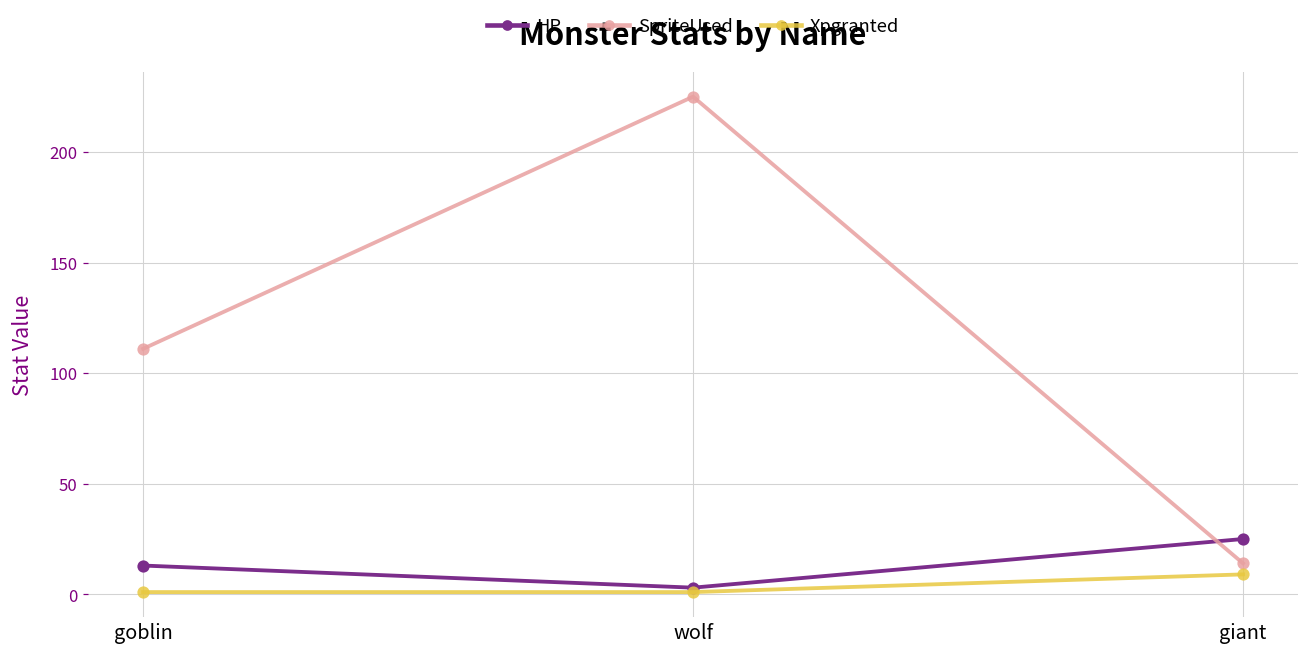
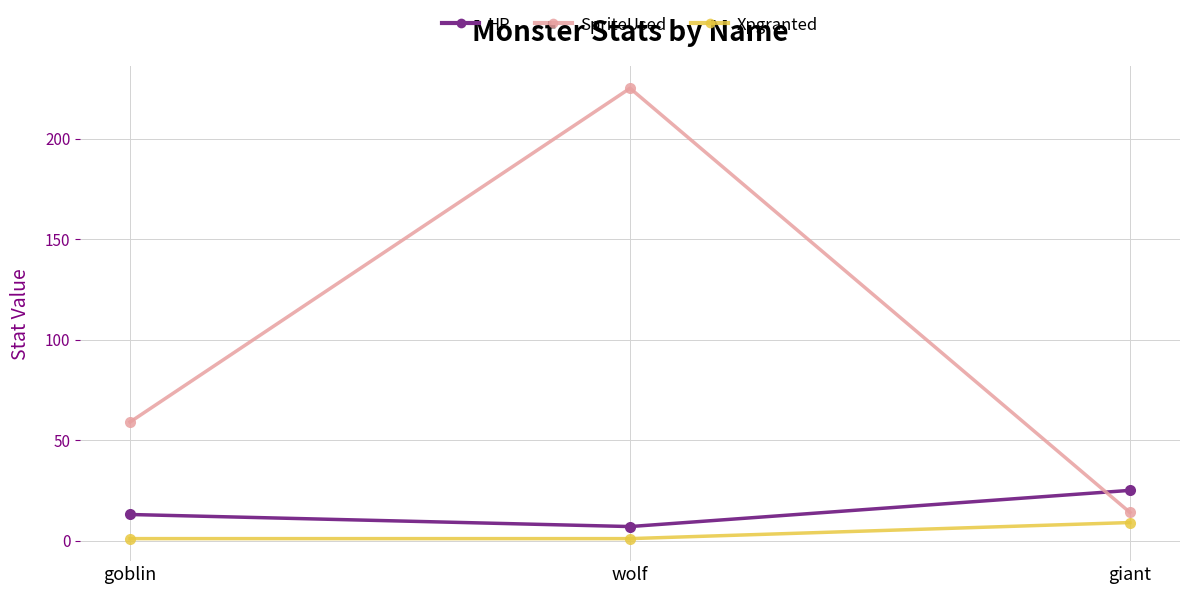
SpriteUsed, goblin: 111 -> 59
HP, wolf: 3 -> 7
